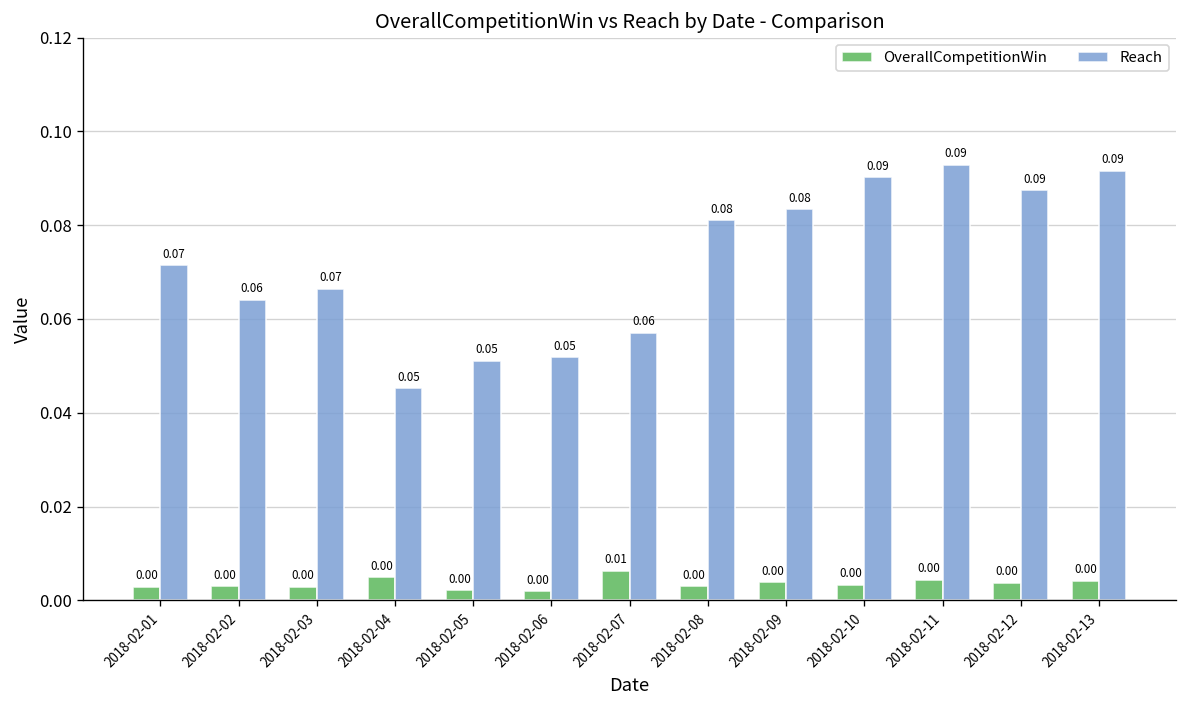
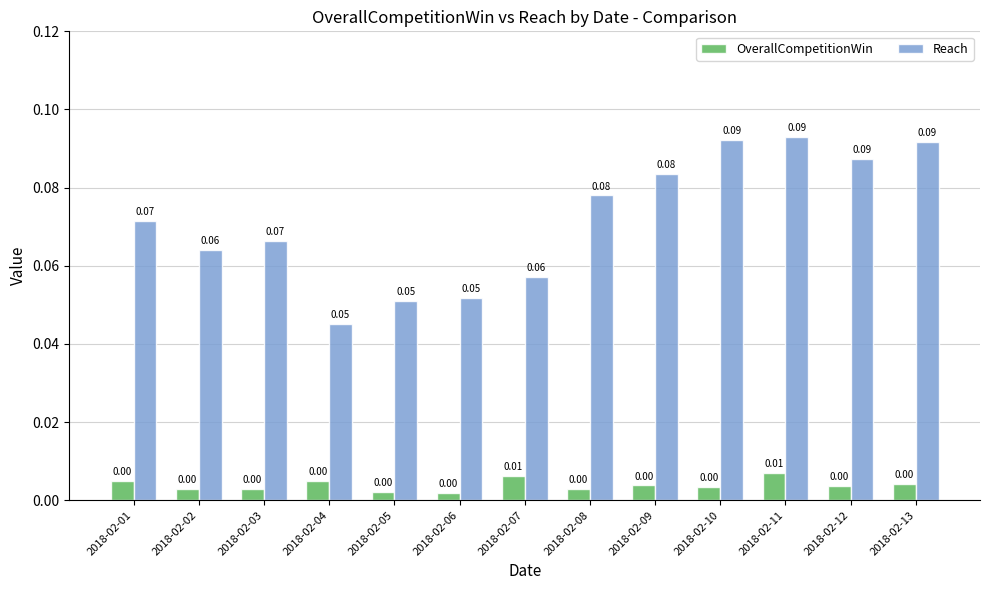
OverallCompetitionWin, 2018-02-01: 0.003 -> 0.005
Reach, 2018-02-08: 0.081 -> 0.078
Reach, 2018-02-10: 0.090 -> 0.092
OverallCompetitionWin, 2018-02-11: 0.00 -> 0.01
